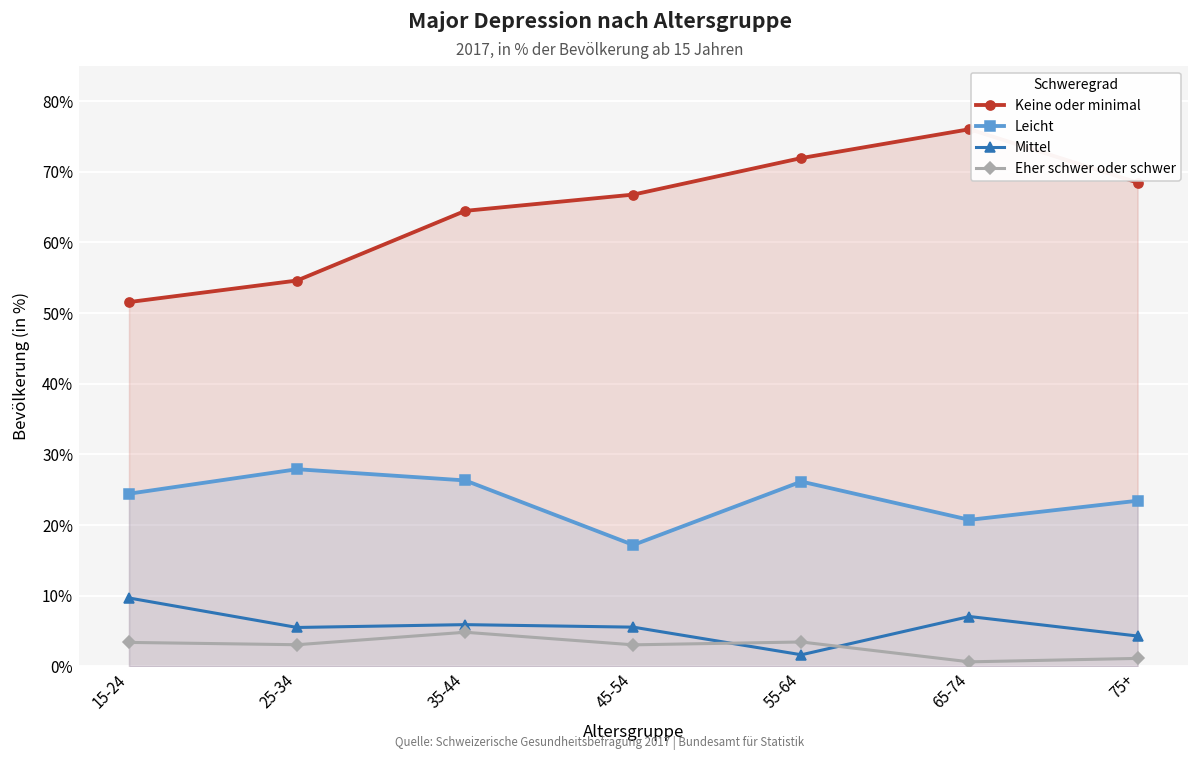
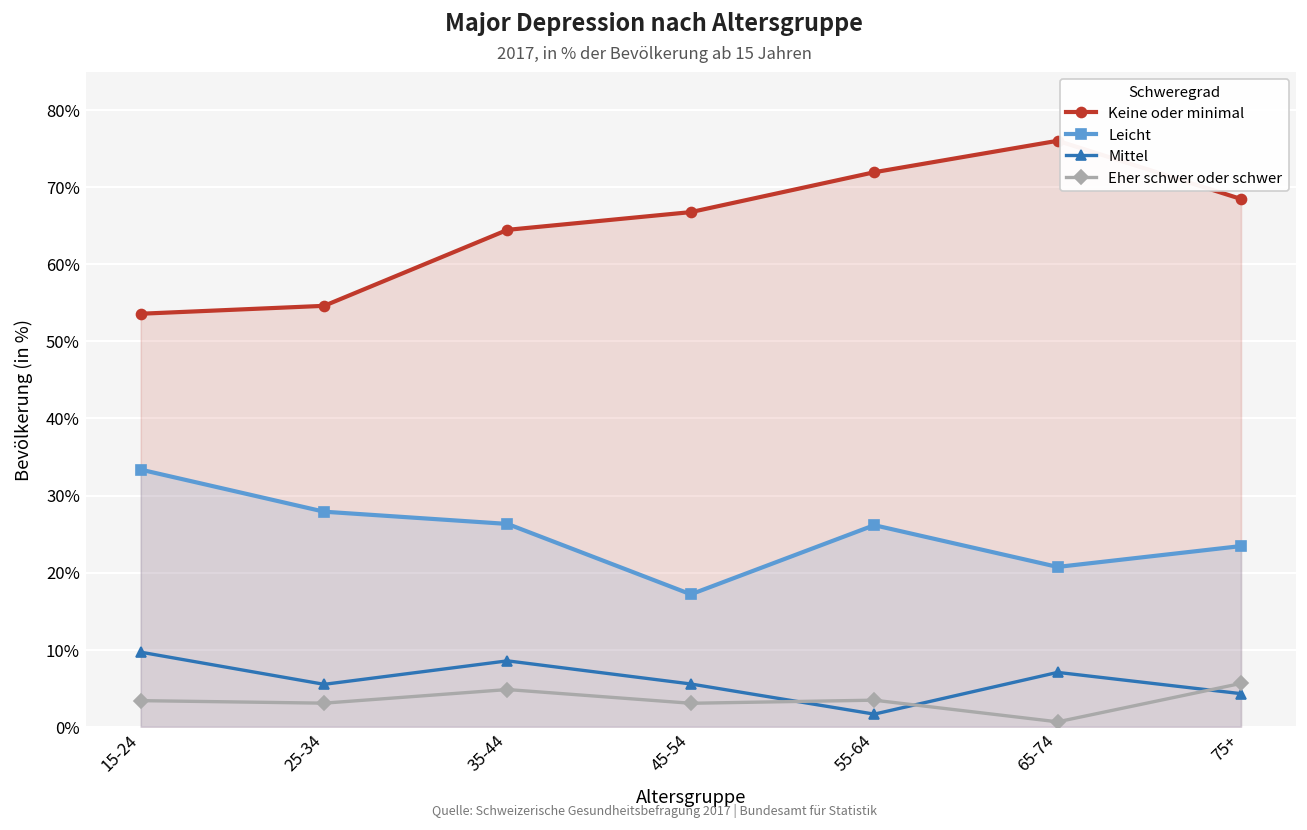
Keine oder minimal, 15-24: 52% -> 54%
Leicht, 15-24: 24% -> 33%
Mittel, 35-44: 6% -> 9%
Eher schwer oder schwer, 75+: 1% -> 6%
